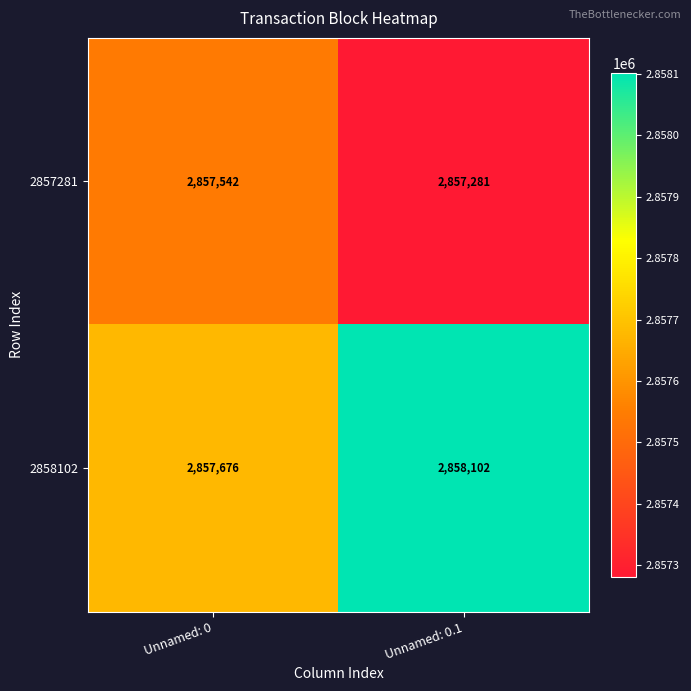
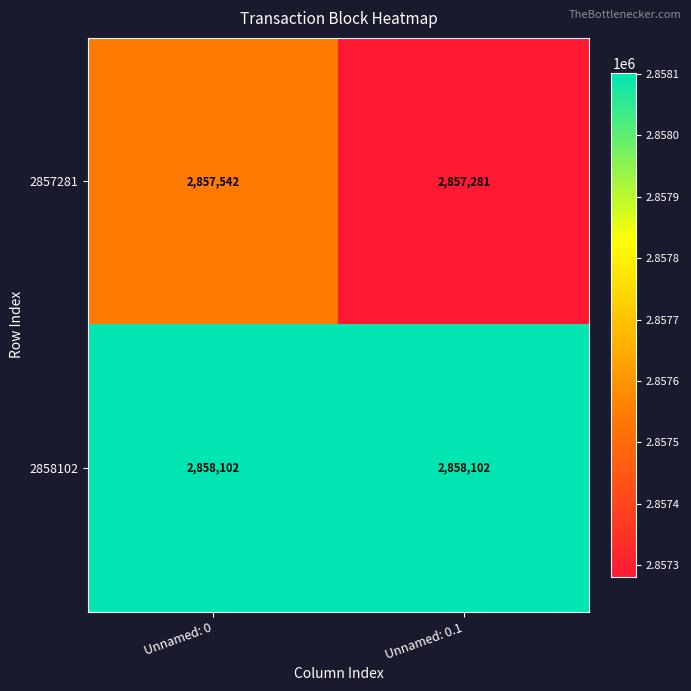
2858102, Unnamed: 0: 2,857,676 -> 2,858,102
